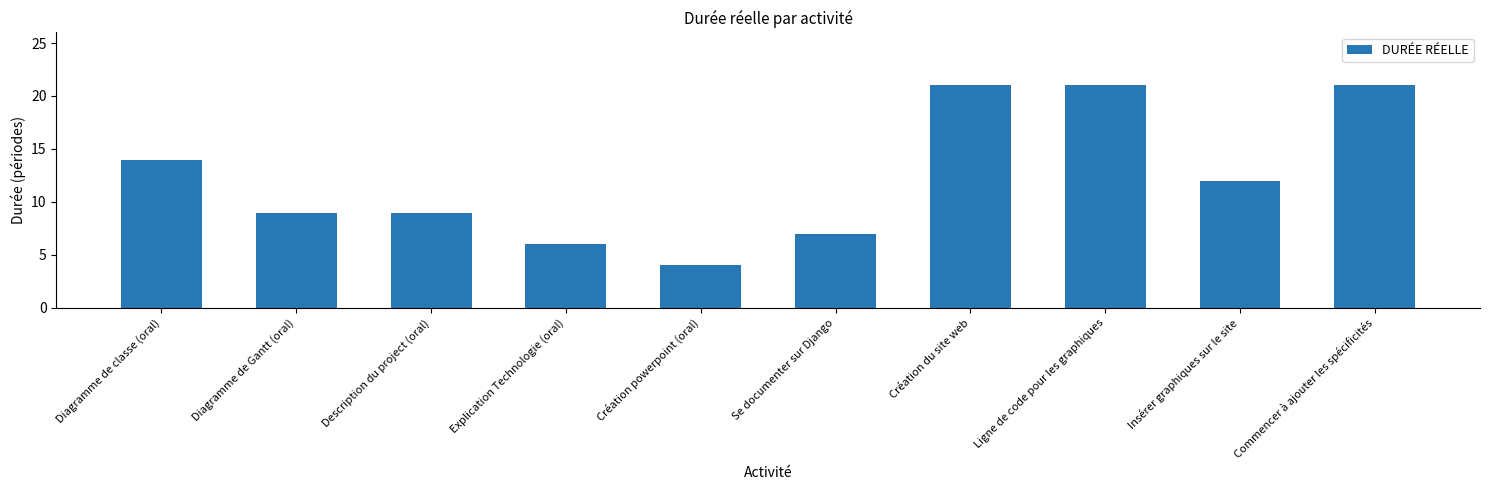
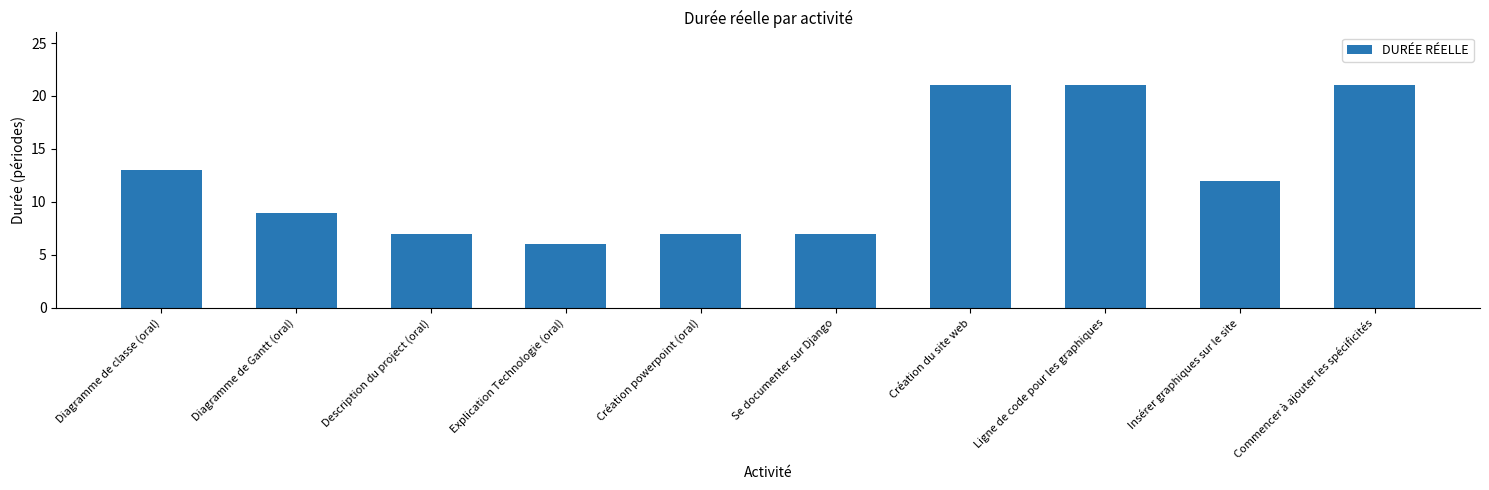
Diagramme de classe (oral): 14 -> 13
Description du project (oral): 9 -> 7
Création powerpoint (oral): 4 -> 7
